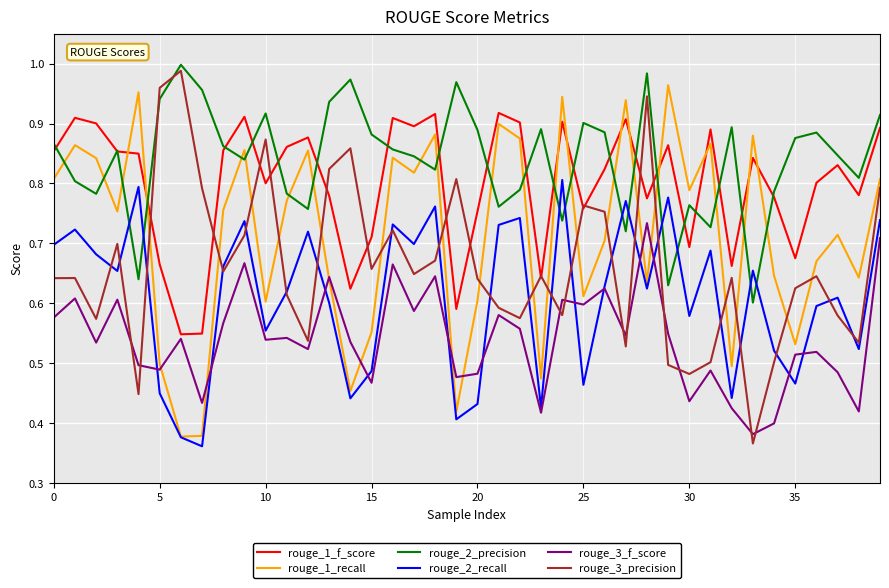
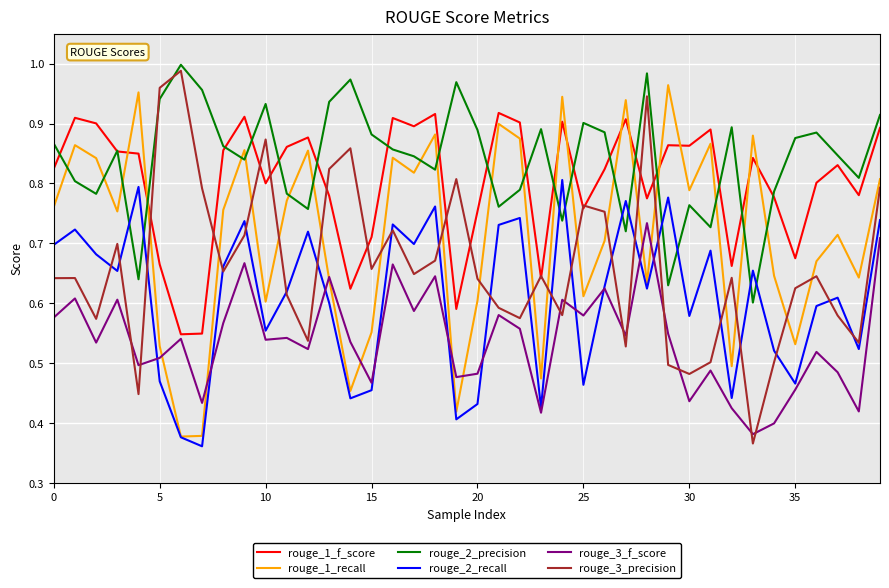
rouge_1_f_score, 0: 0.85 -> 0.82
rouge_1_recall, 0: 0.81 -> 0.76
rouge_1_recall, 5: 0.50 -> 0.53
rouge_2_recall, 5: 0.45 -> 0.47
rouge_3_f_score, 5: 0.49 -> 0.51
rouge_2_precision, 10: 0.92 -> 0.93
rouge_2_recall, 15: 0.49 -> 0.46
rouge_3_f_score, 25: 0.60 -> 0.58
rouge_1_f_score, 30: 0.69 -> 0.86
rouge_3_f_score, 35: 0.51 -> 0.46
